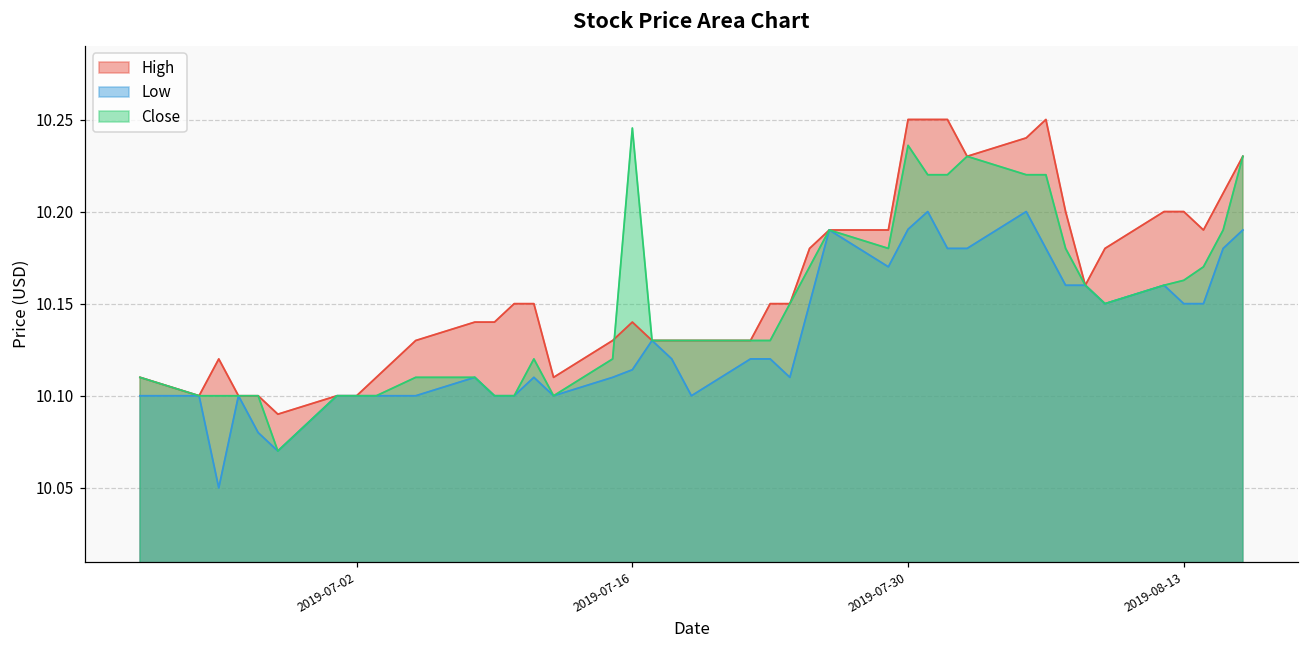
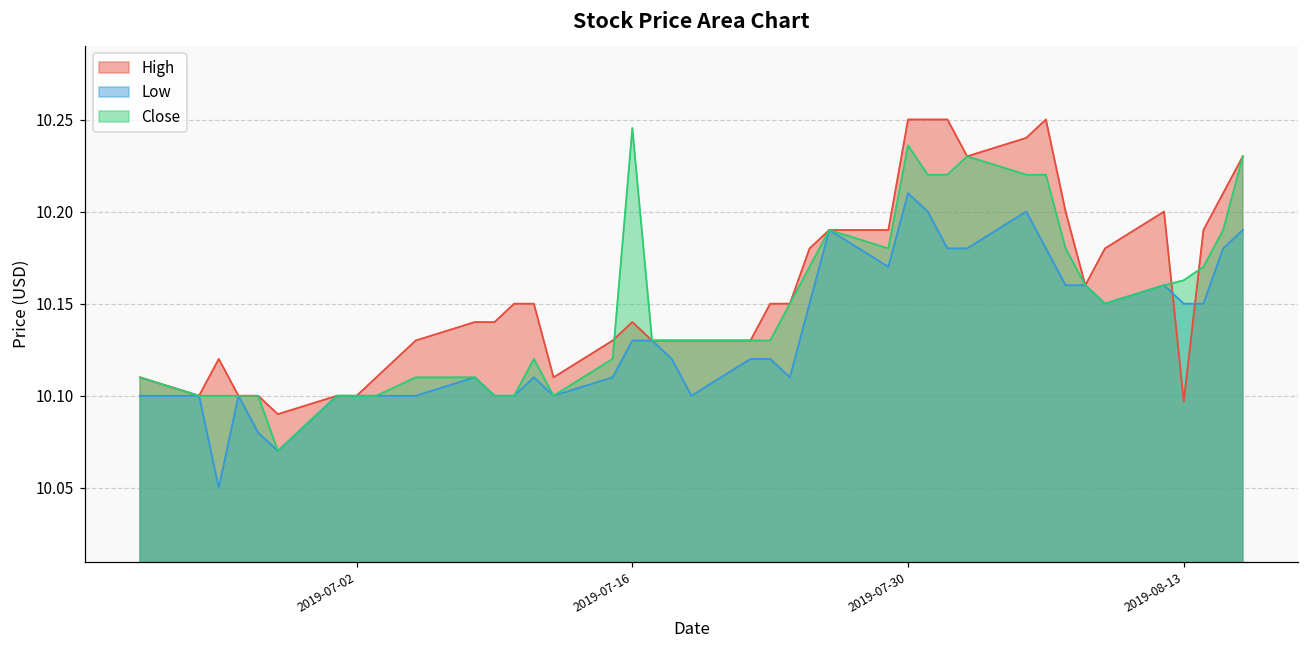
Low, 2019-07-16: 10.114 -> 10.130
Low, 2019-07-30: 10.190 -> 10.210
High, 2019-08-13: 10.200 -> 10.097
